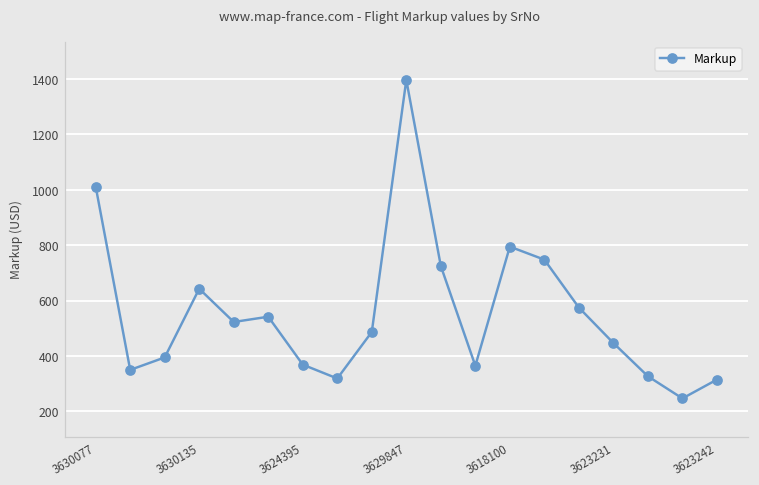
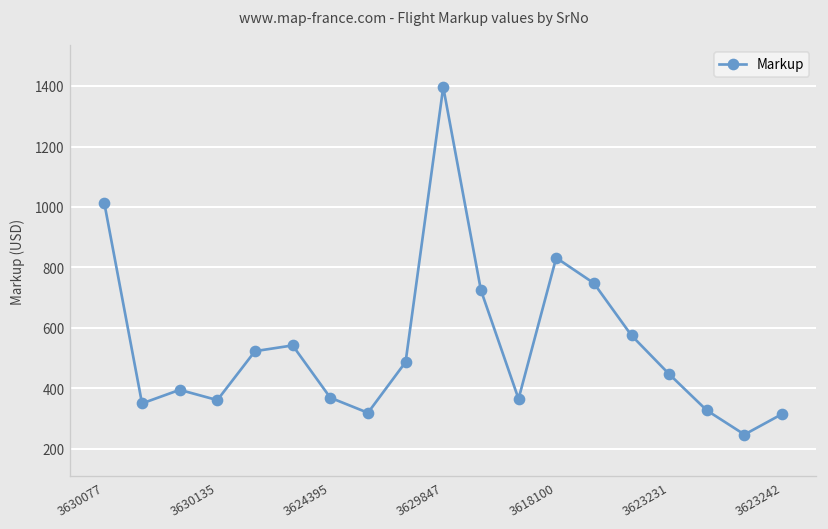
3630135: 640 -> 360
3618100: 800 -> 830
